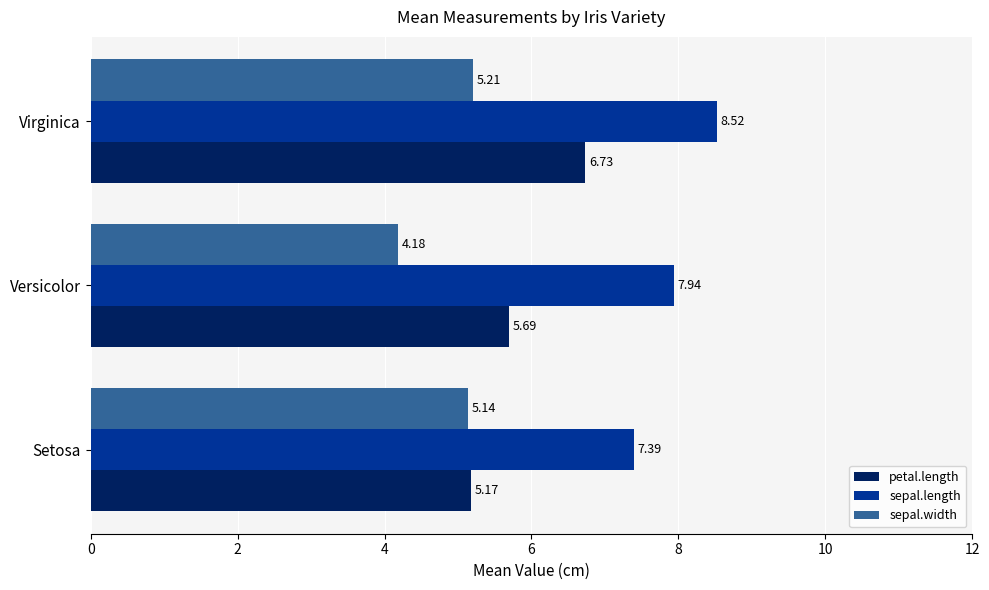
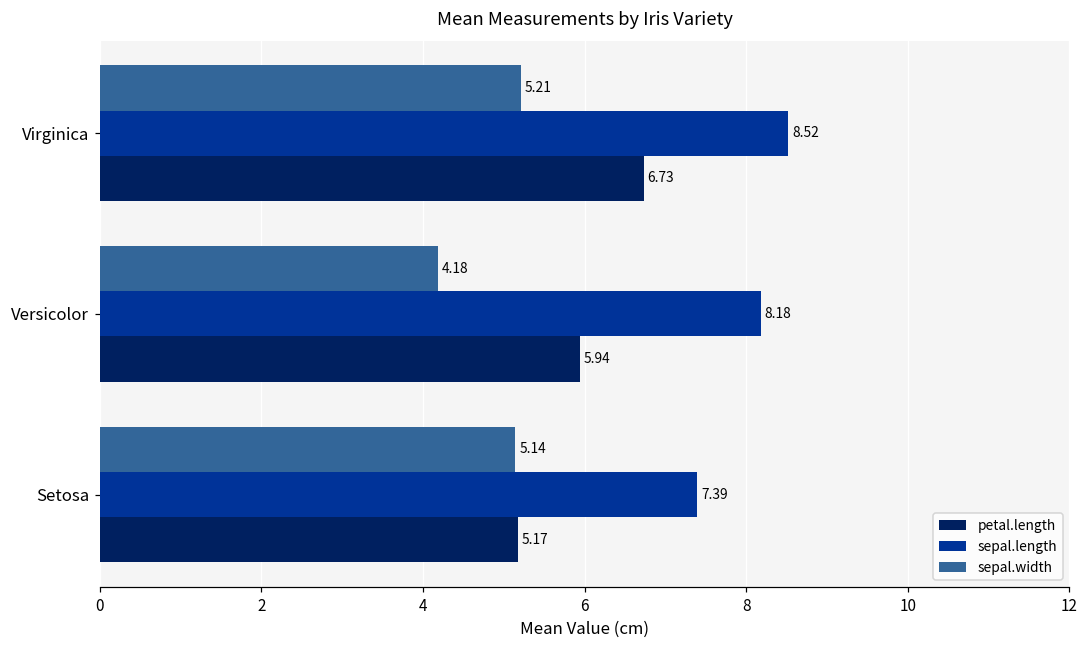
sepal.length, Versicolor: 7.94 -> 8.18
petal.length, Versicolor: 5.69 -> 5.94
